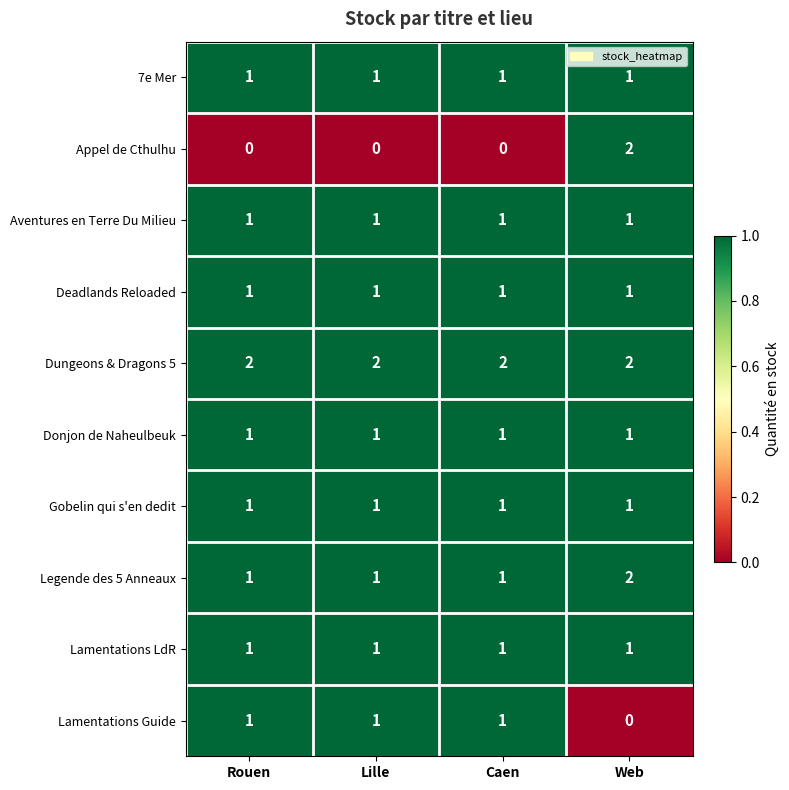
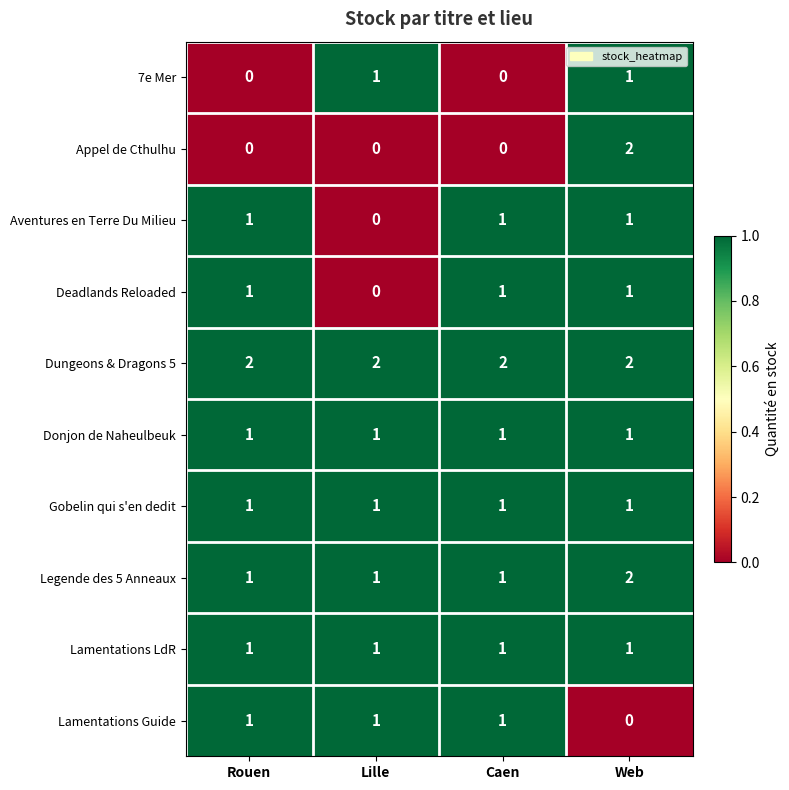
7e Mer, Rouen: 1 -> 0
7e Mer, Caen: 1 -> 0
Aventures en Terre Du Milieu, Lille: 1 -> 0
Deadlands Reloaded, Lille: 1 -> 0
